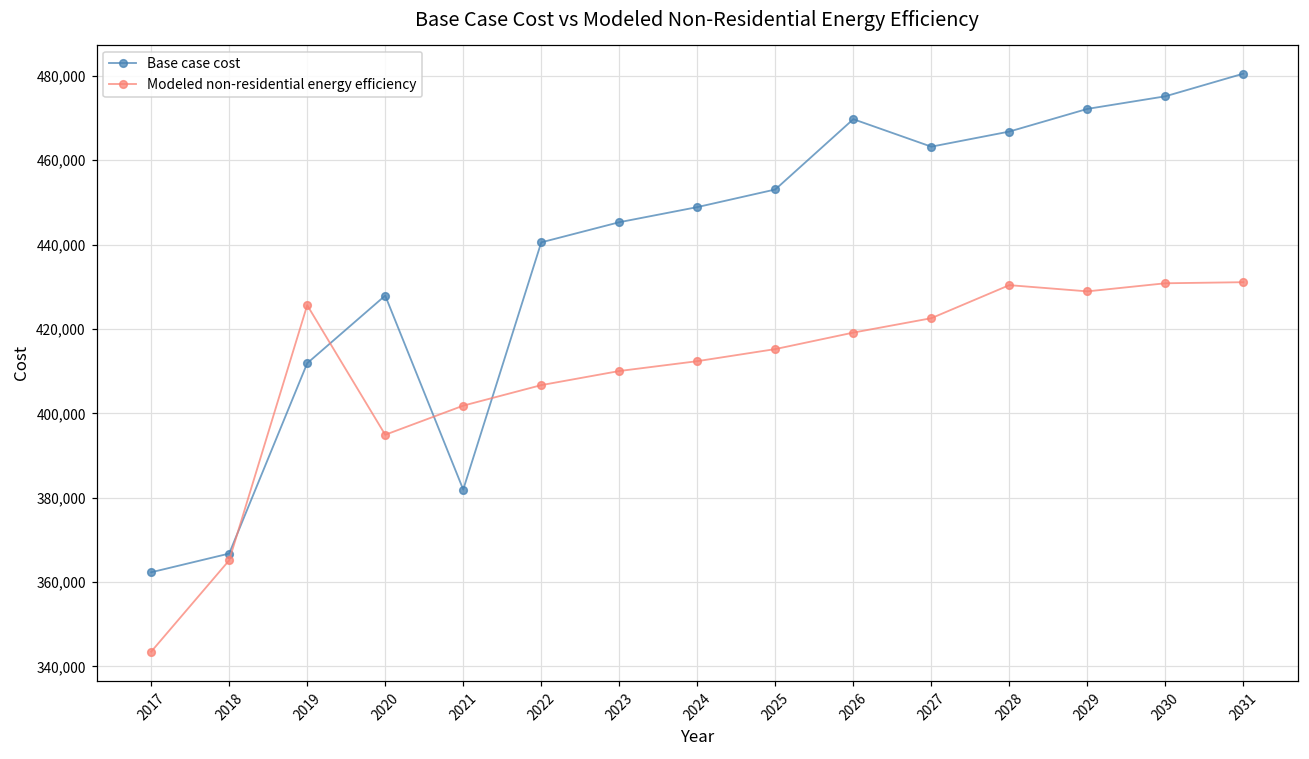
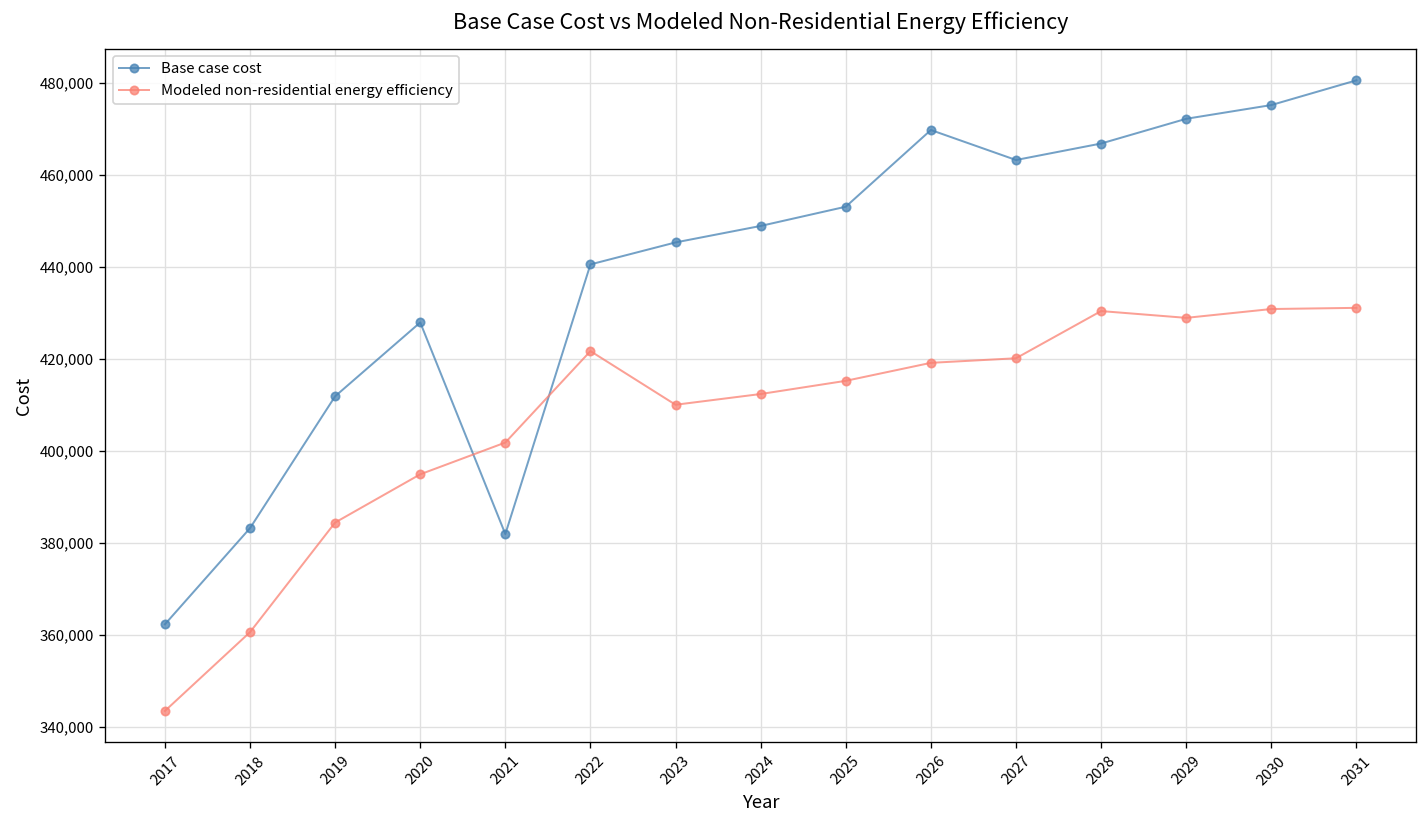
Base case cost, 2018: 367,000 -> 383,000
Modeled non-residential energy efficiency, 2018: 365,000 -> 361,000
Modeled non-residential energy efficiency, 2019: 426,000 -> 384,000
Modeled non-residential energy efficiency, 2022: 407,000 -> 422,000
Modeled non-residential energy efficiency, 2027: 423,000 -> 420,000
